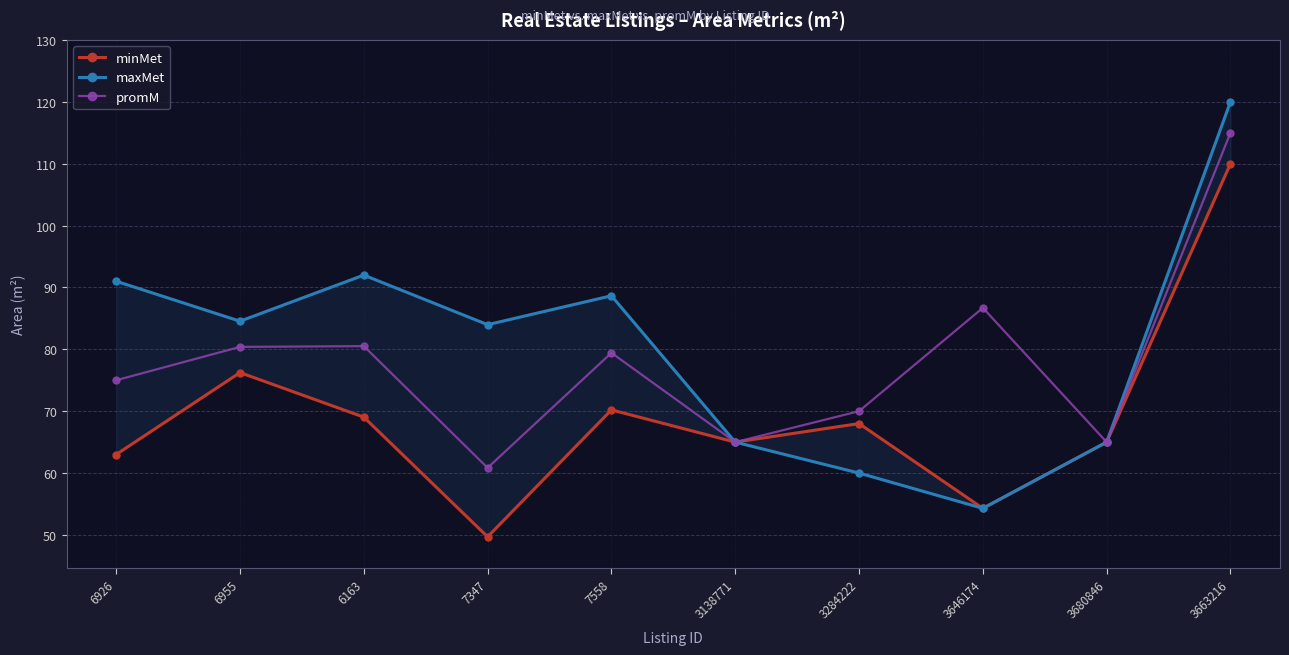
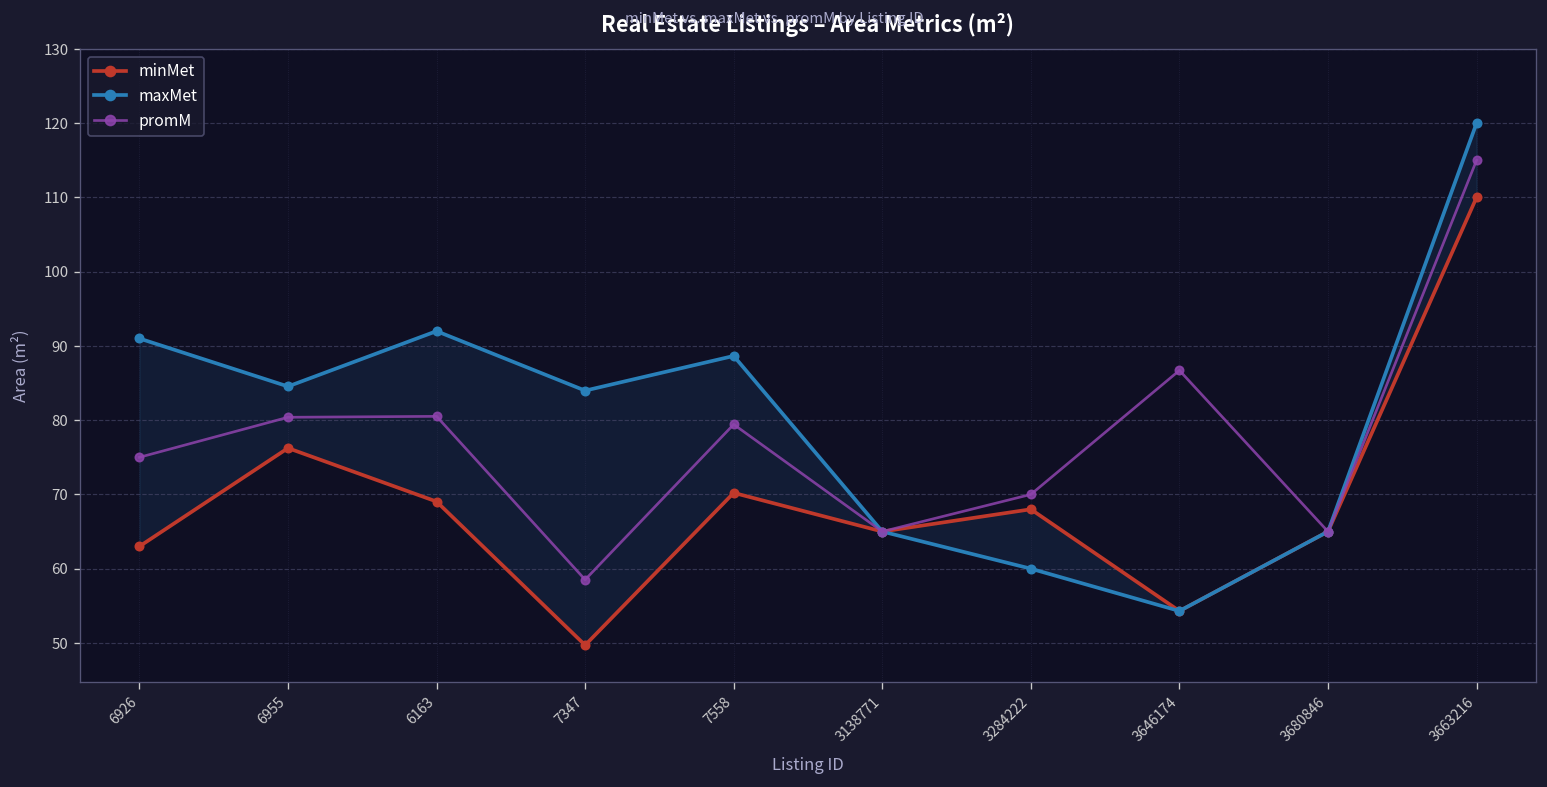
promM, 7347: 61 -> 59
